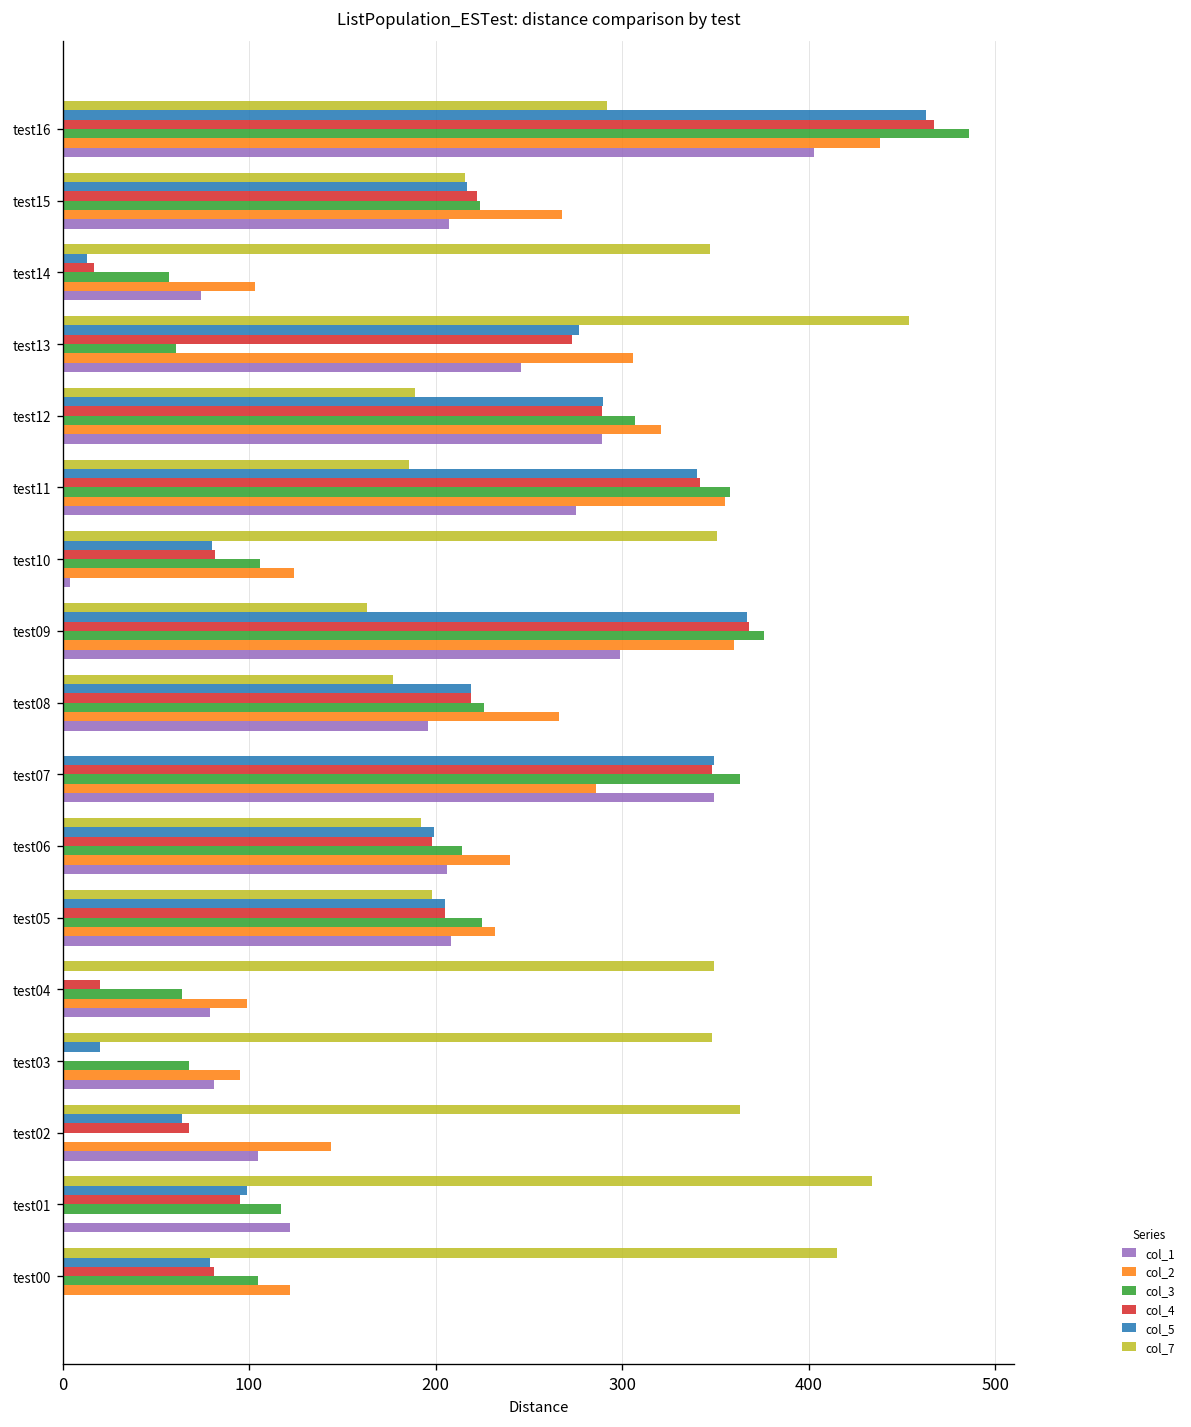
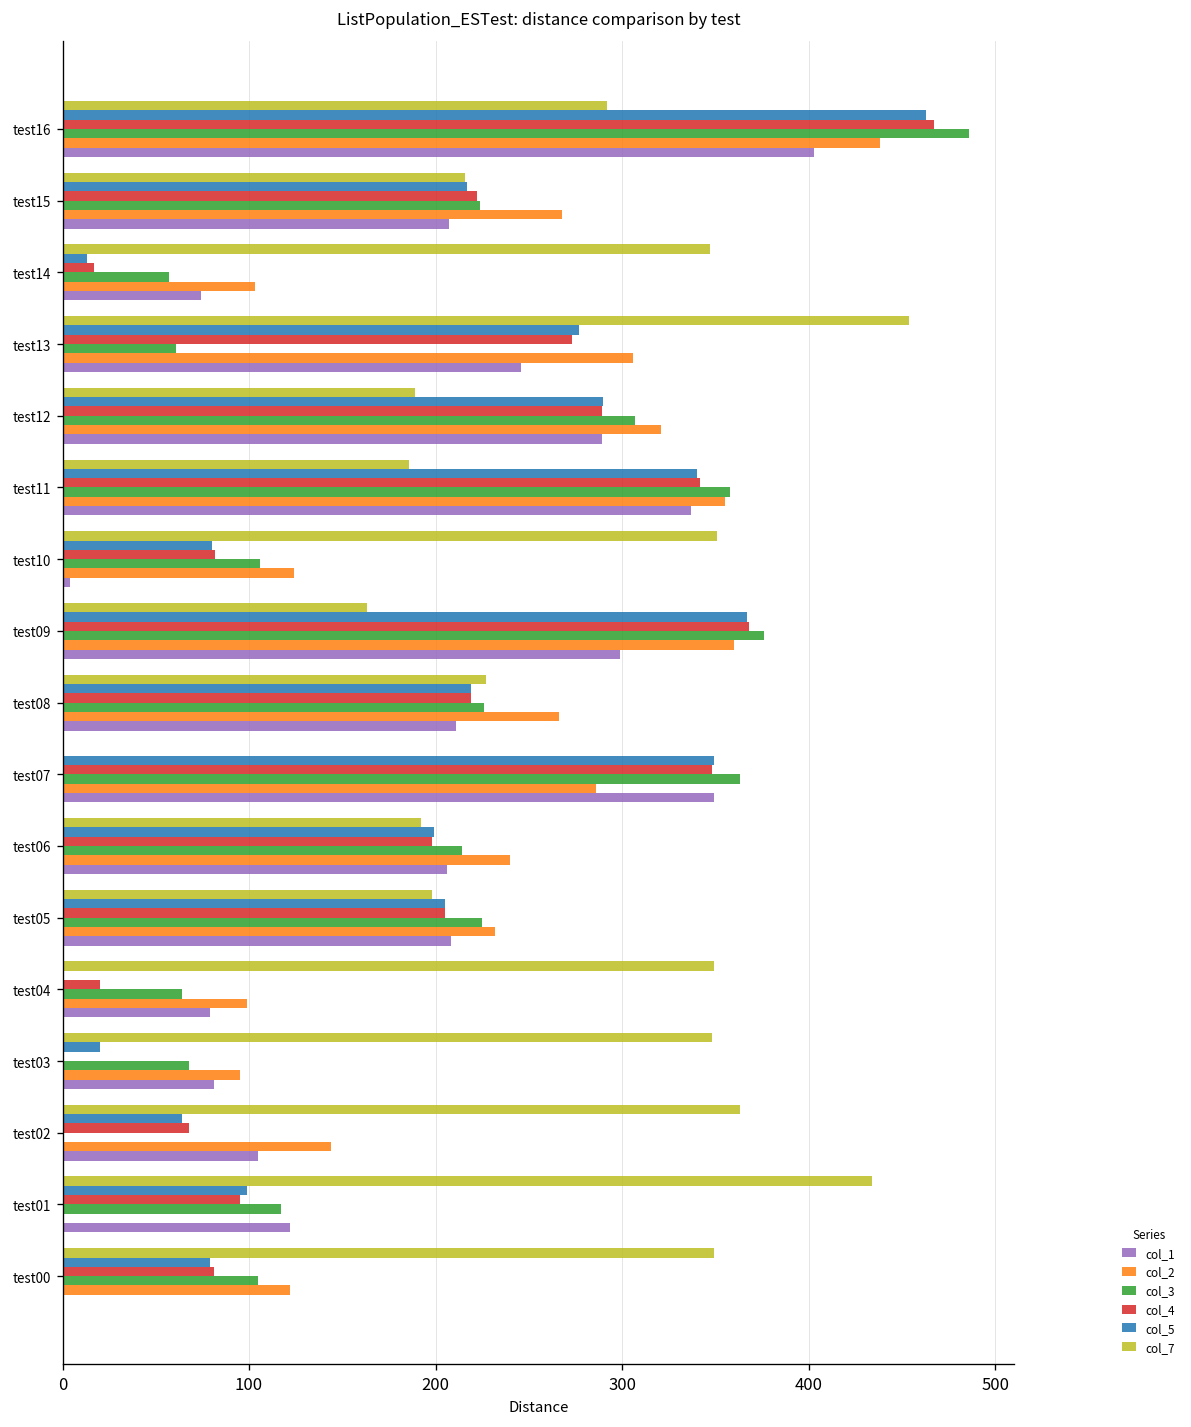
col_1, test11: 275 -> 337
col_7, test08: 177 -> 227
col_1, test08: 196 -> 211
col_7, test00: 415 -> 349
